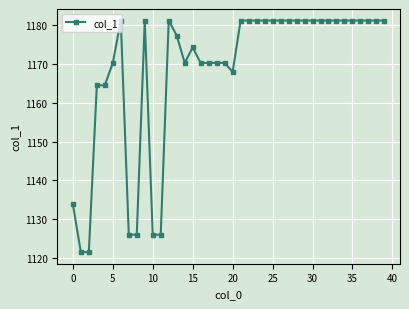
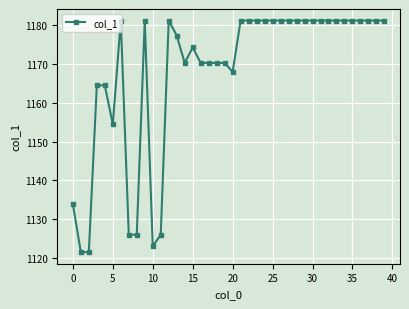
5: 1170 -> 1154
10: 1126 -> 1123
